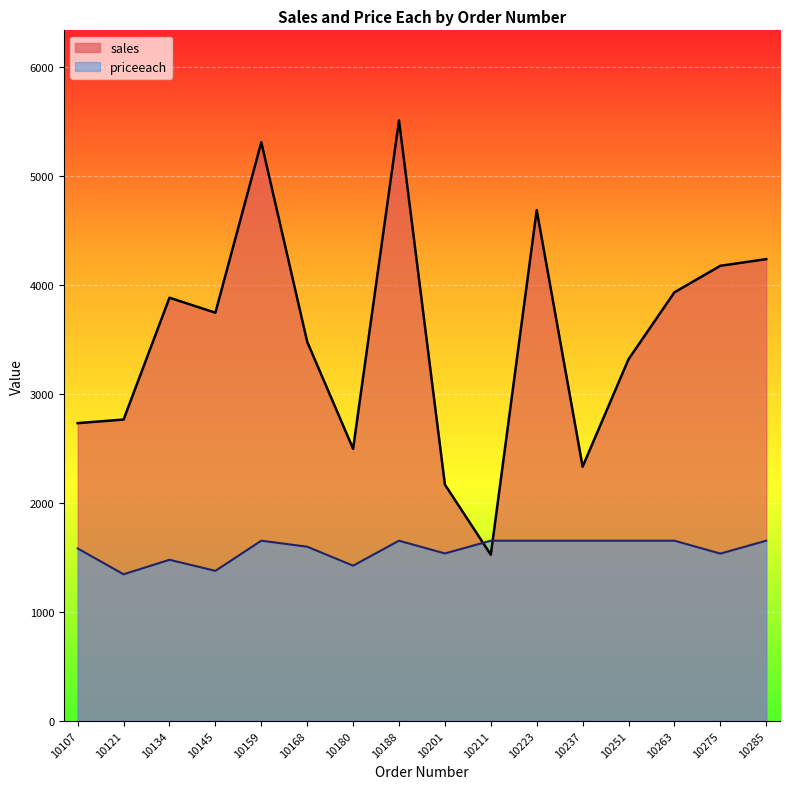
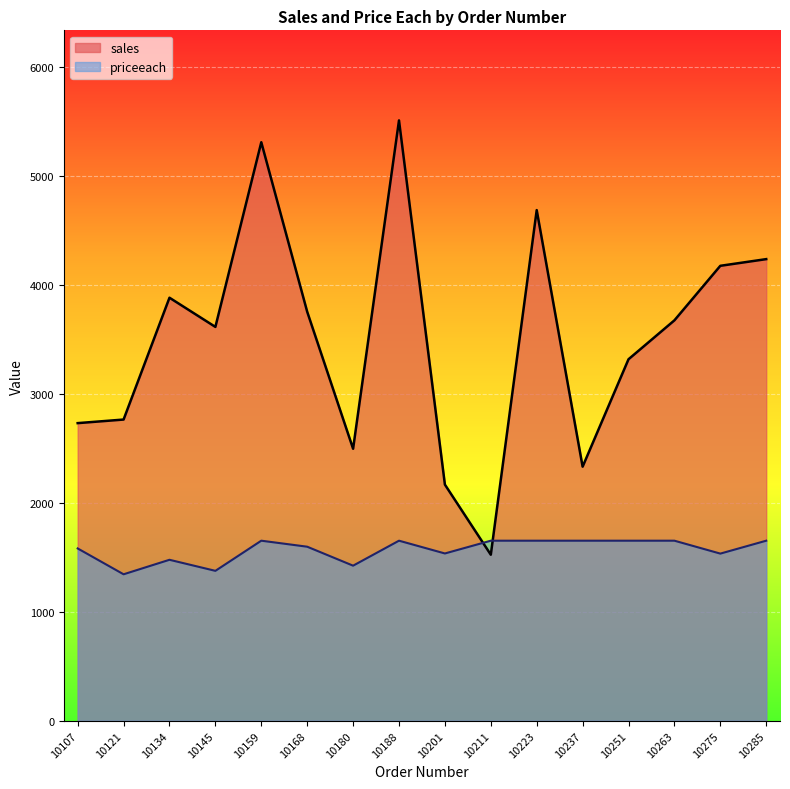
sales, 10145: 3750 -> 3620
sales, 10168: 3480 -> 3760
sales, 10263: 3930 -> 3680
